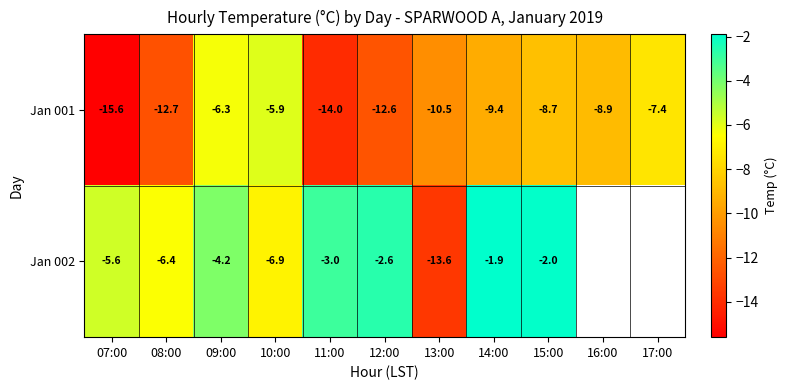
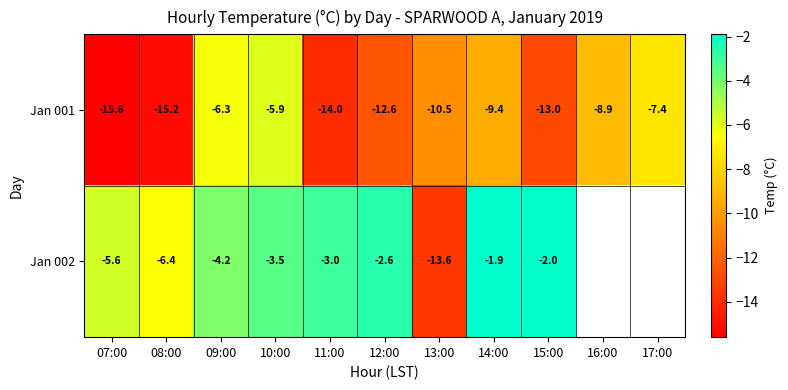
Jan 001, 08:00: -12.7 -> -15.2
Jan 001, 15:00: -8.7 -> -13.0
Jan 002, 10:00: -6.9 -> -3.5
